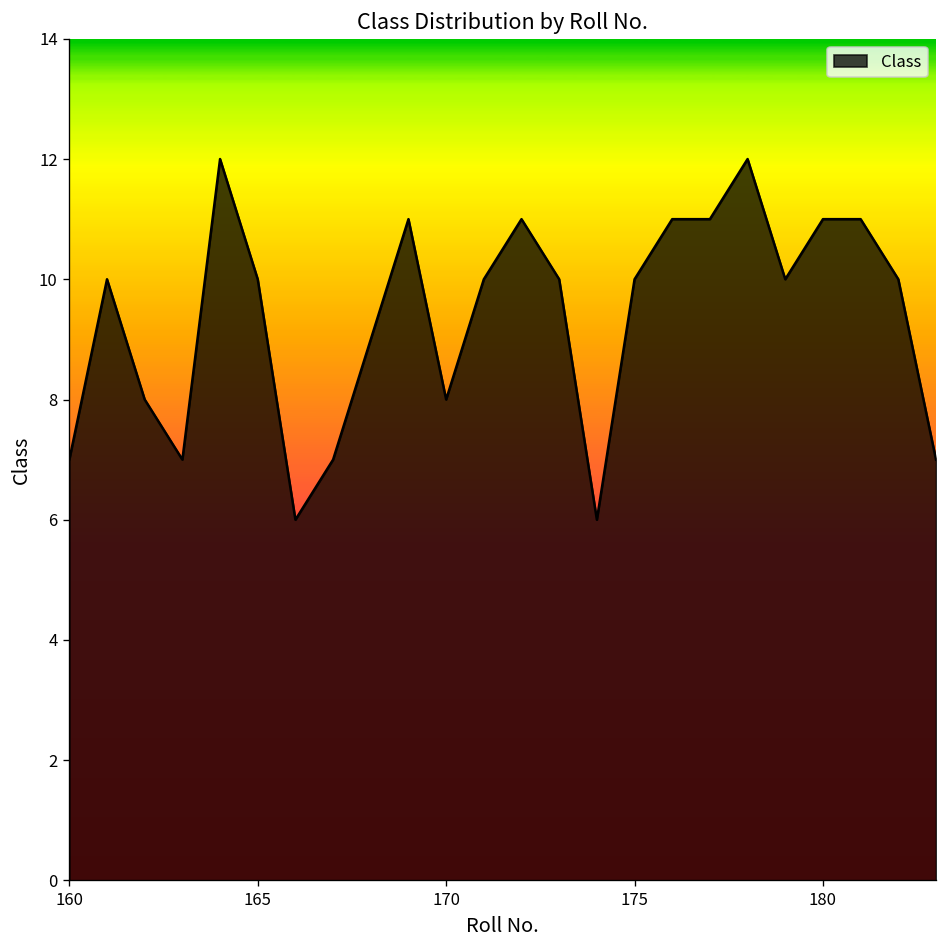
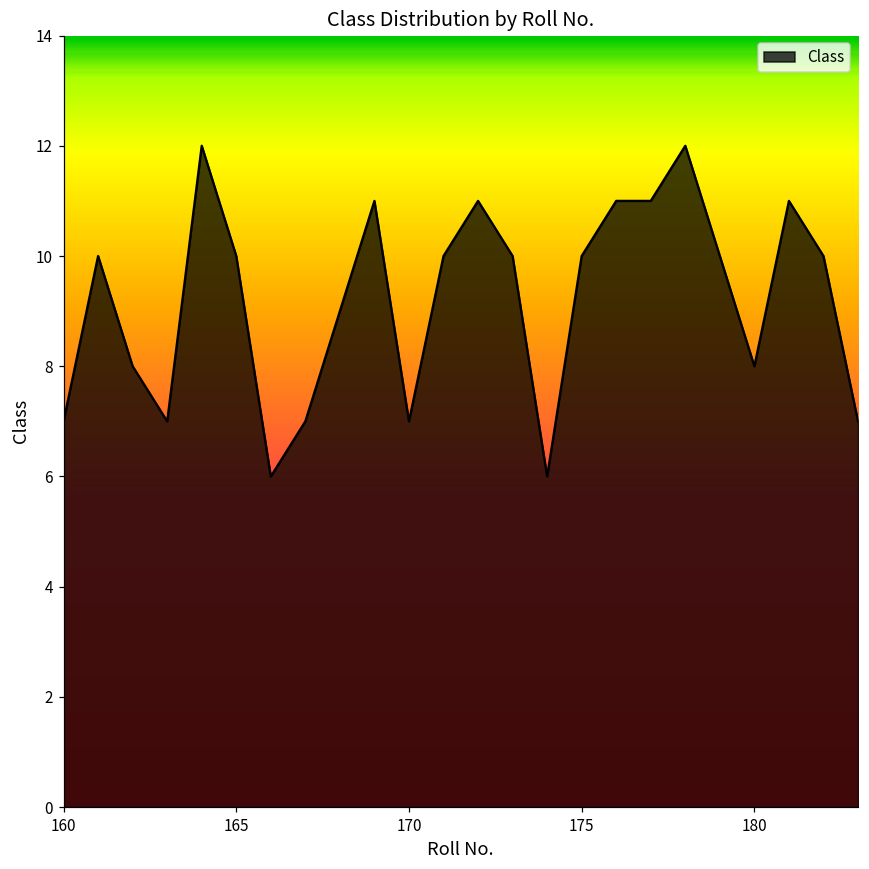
170: 8 -> 7
180: 11 -> 8
